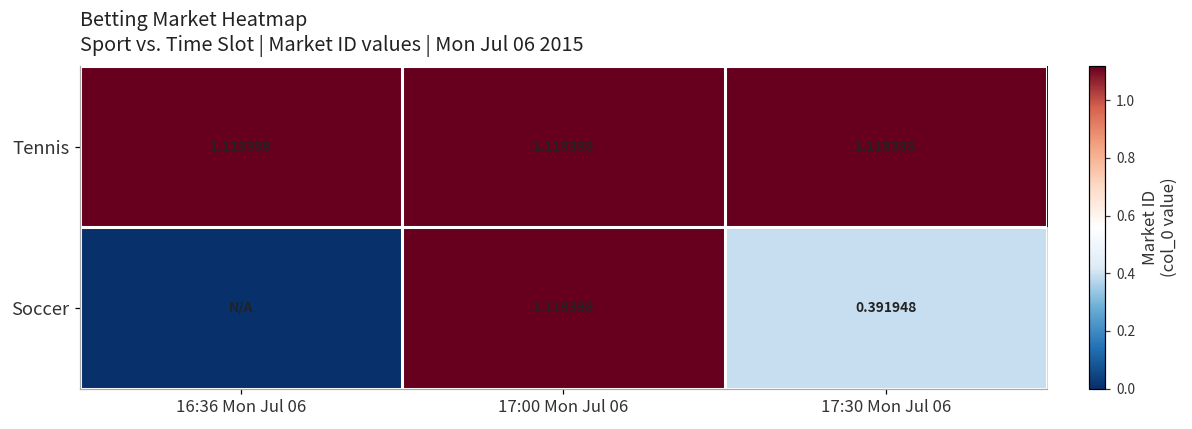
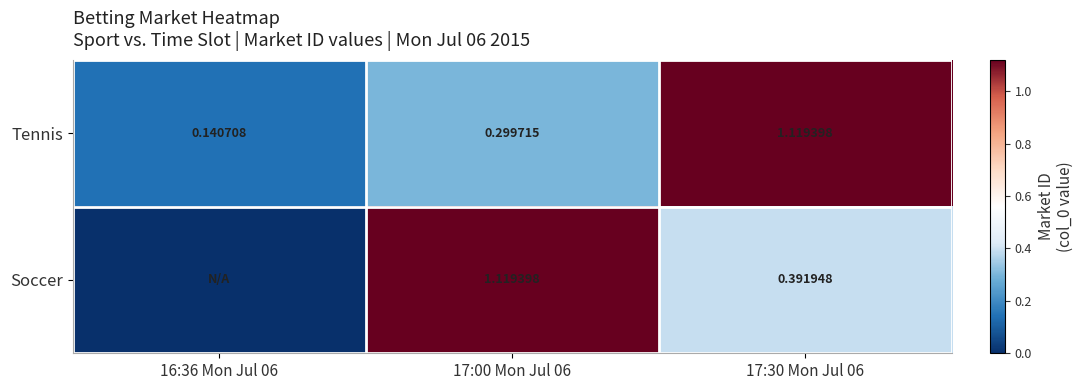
Tennis, 16:36 Mon Jul 06: 1.119398 -> 0.140708
Tennis, 17:00 Mon Jul 06: 1.119398 -> 0.299715
